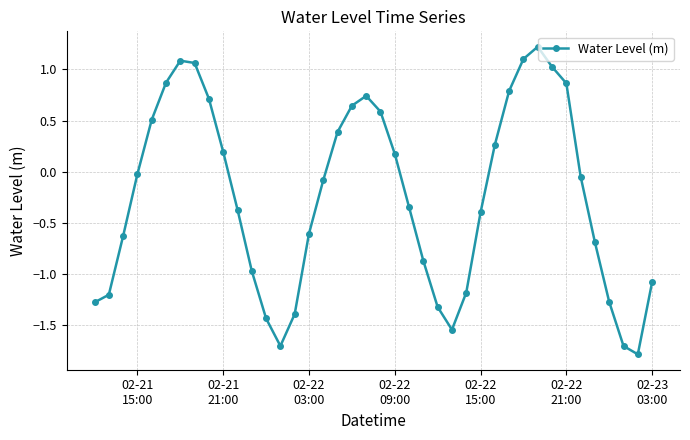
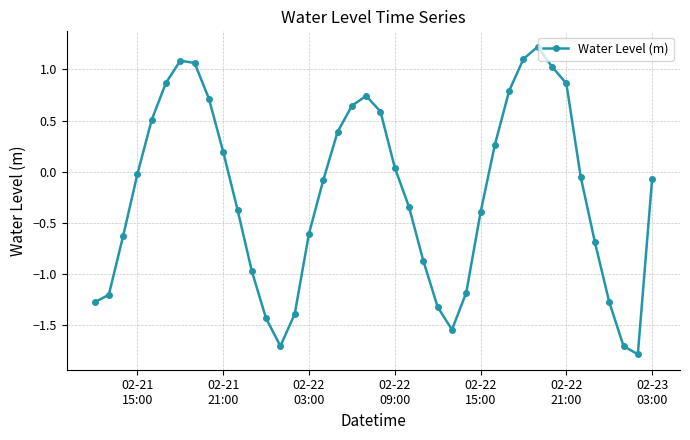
02-22 09:00: 0.17 -> 0.04
02-23 03:00: -1.08 -> -0.07
